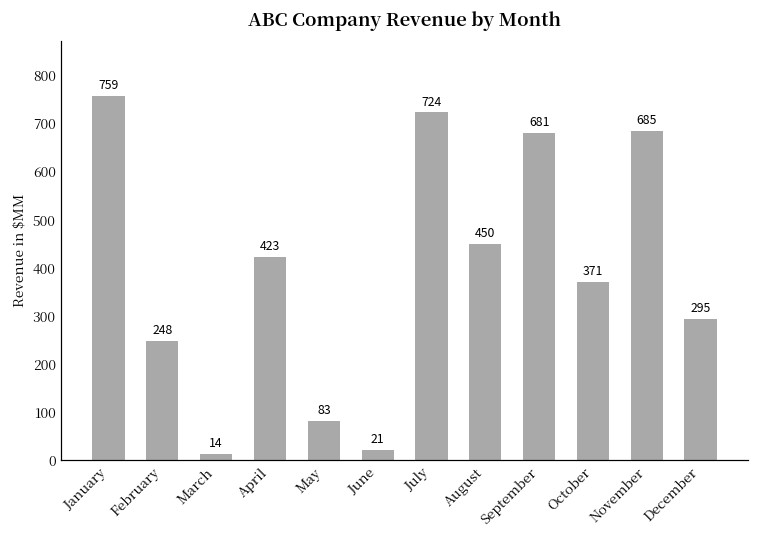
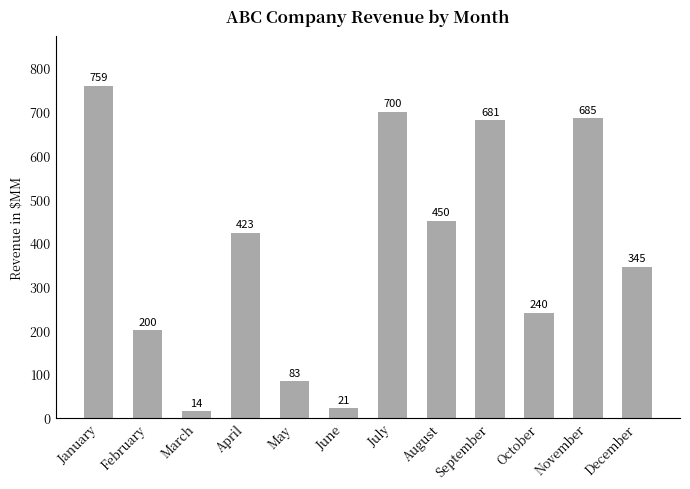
February: 248 -> 200
July: 724 -> 700
October: 371 -> 240
December: 295 -> 345
